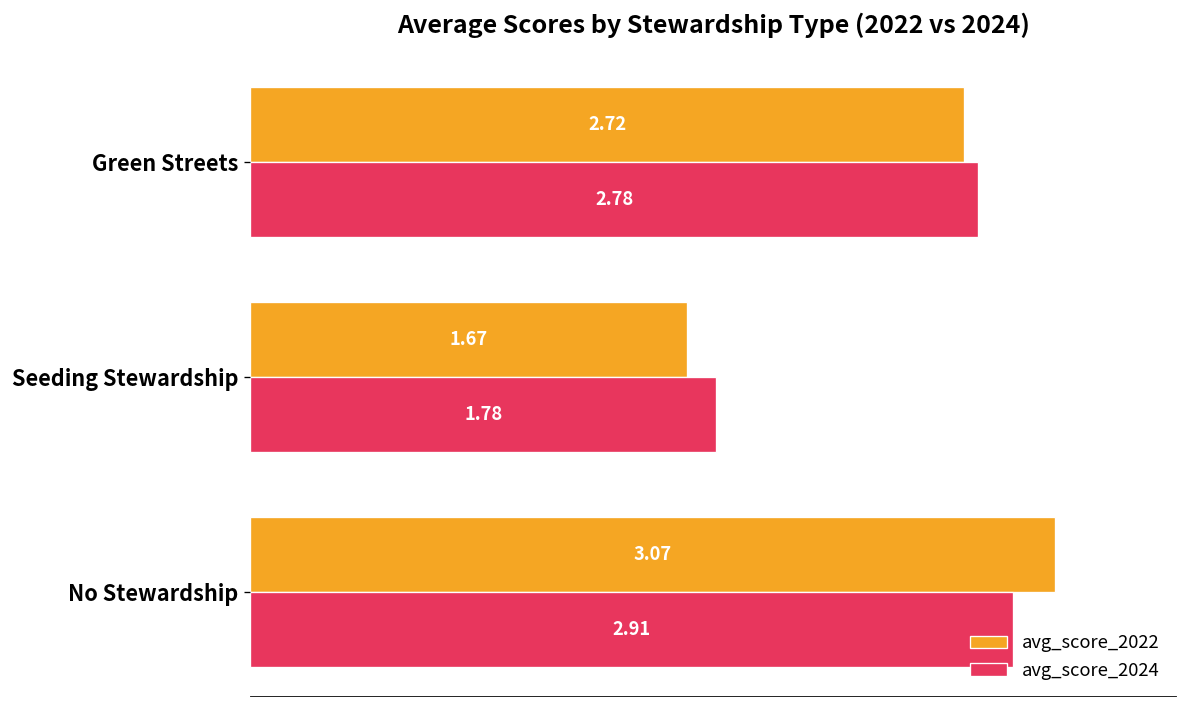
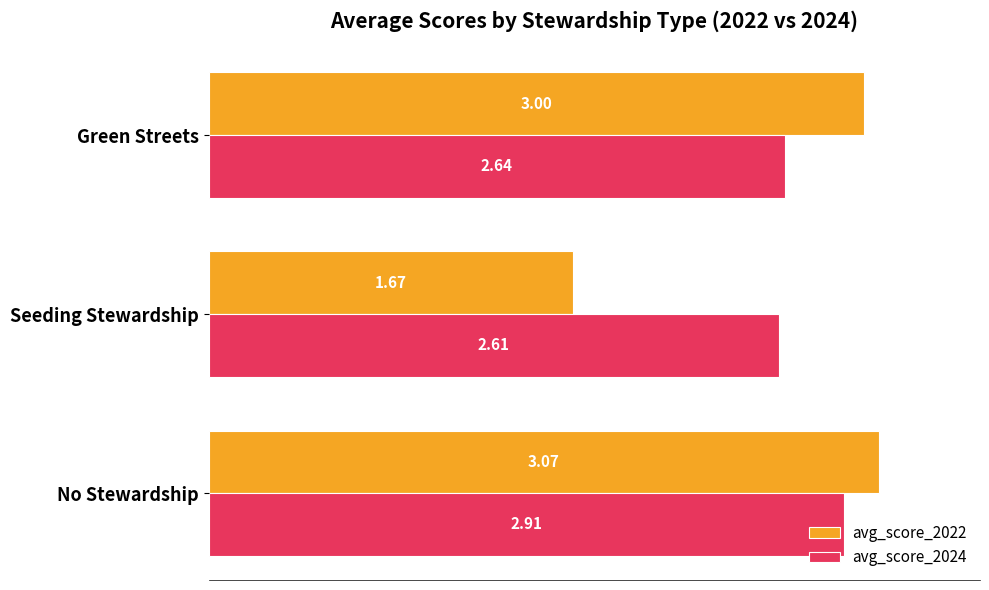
avg_score_2022, Green Streets: 2.72 -> 3.00
avg_score_2024, Green Streets: 2.78 -> 2.64
avg_score_2024, Seeding Stewardship: 1.78 -> 2.61
